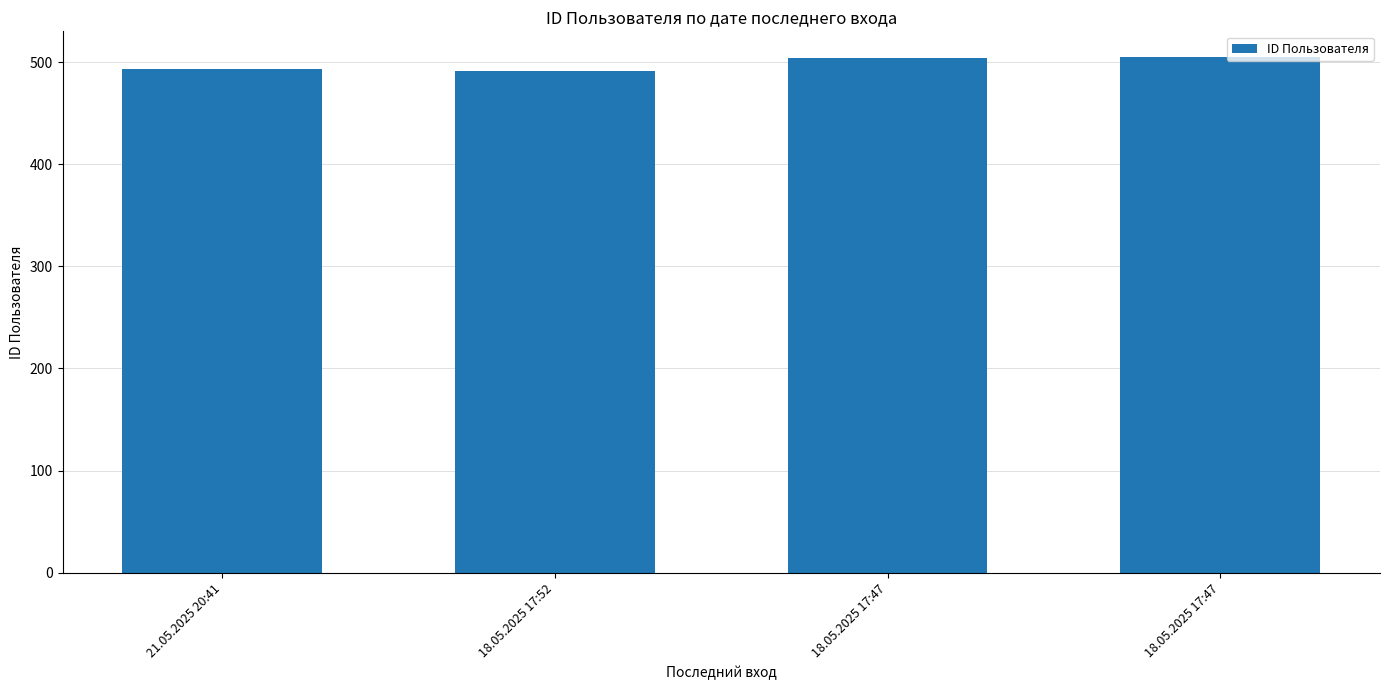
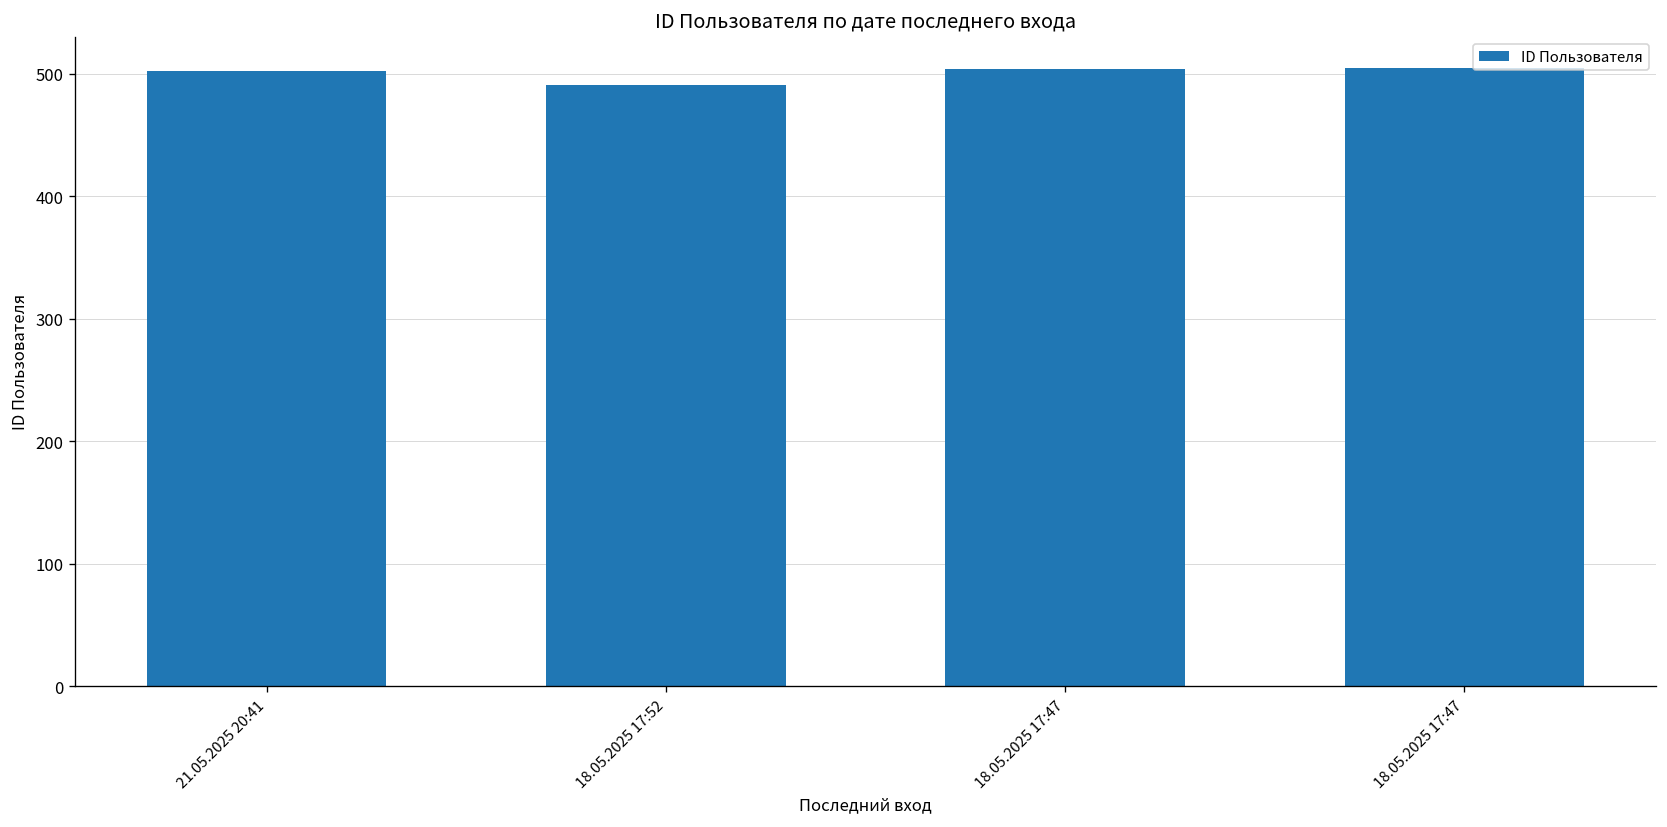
21.05.2025 20:41: 493 -> 502
